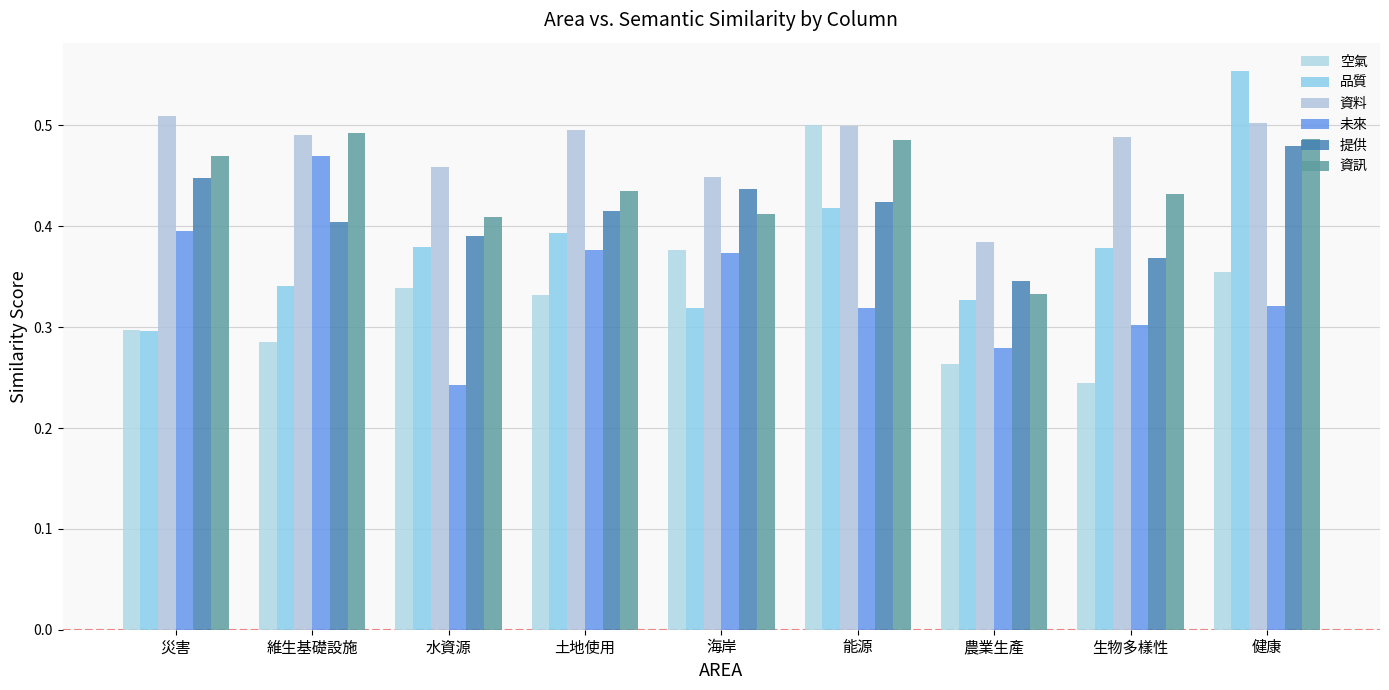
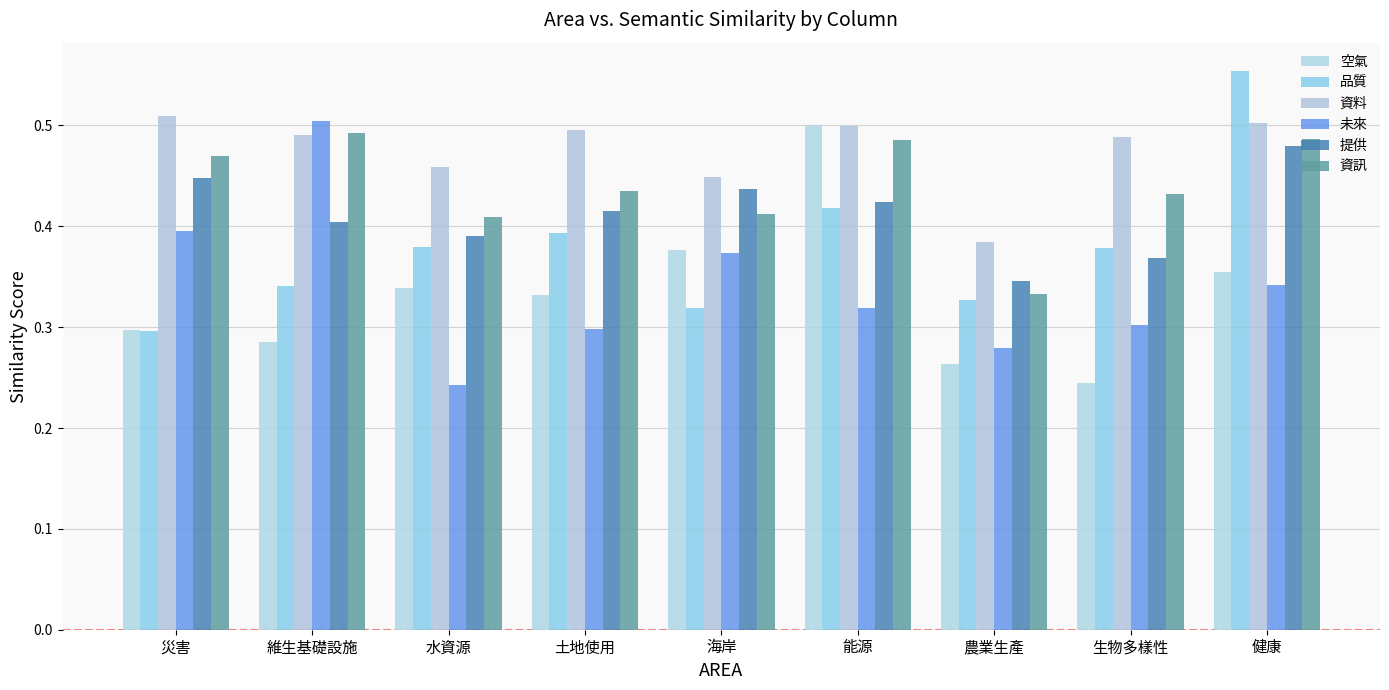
未來, 維生基礎設施: 0.470 -> 0.504
未來, 土地使用: 0.377 -> 0.298
未來, 健康: 0.321 -> 0.342
